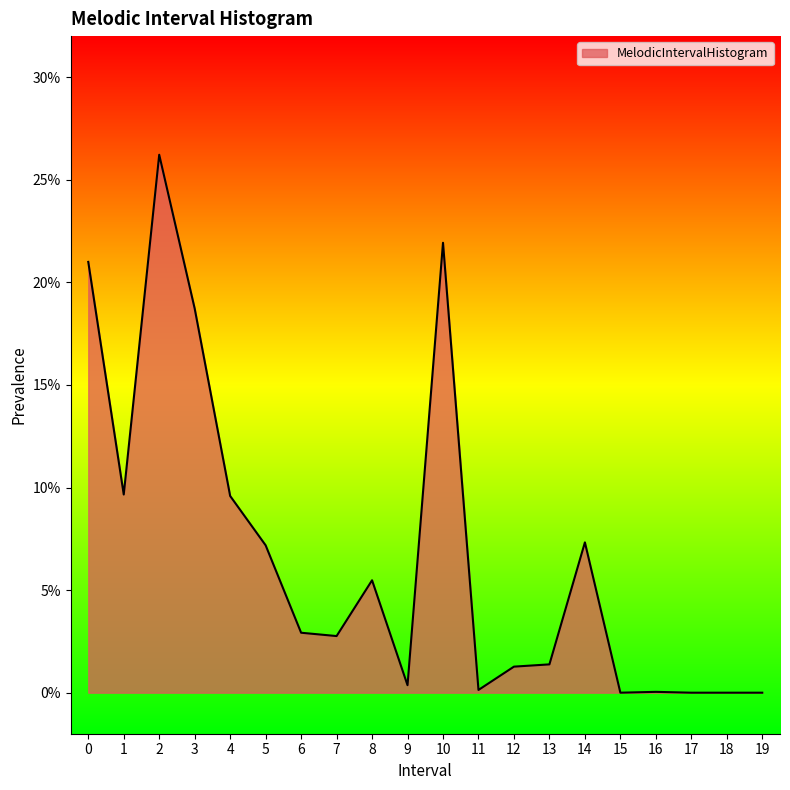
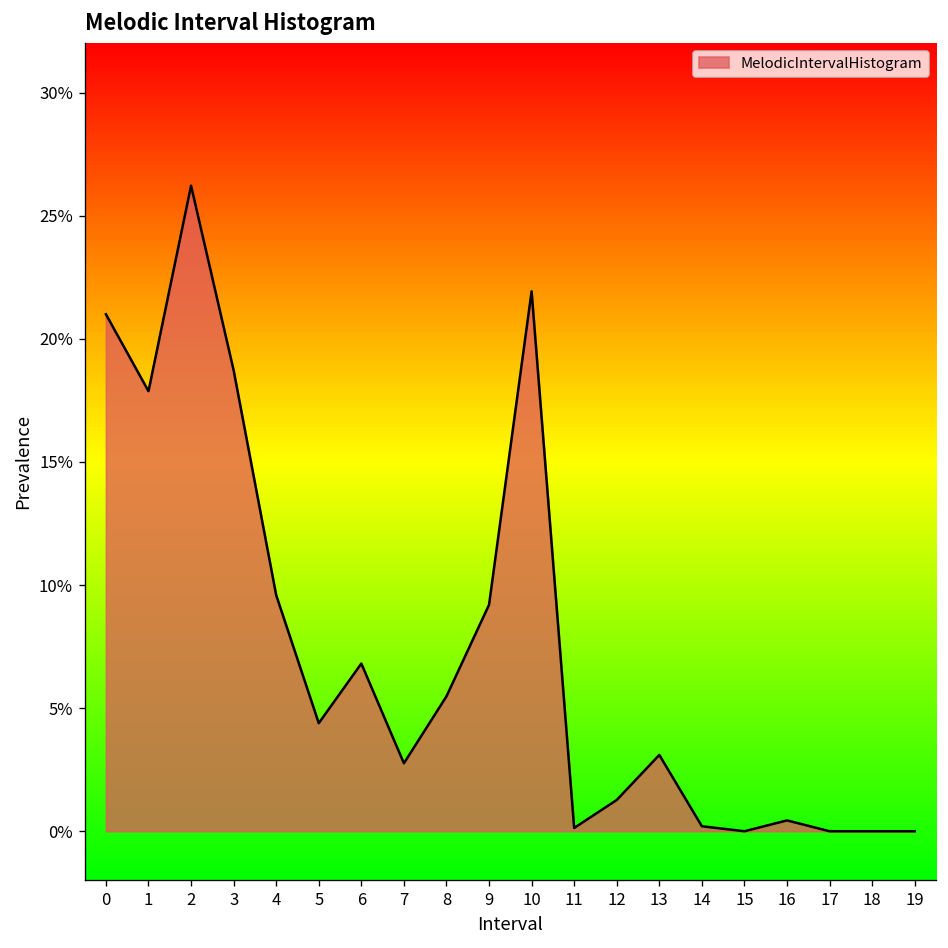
1: 9.7% -> 17.9%
5: 7.2% -> 4.4%
6: 2.9% -> 6.8%
9: 0.4% -> 9.2%
13: 1.4% -> 3.1%
14: 7.3% -> 0.2%
16: 0.0% -> 0.4%
